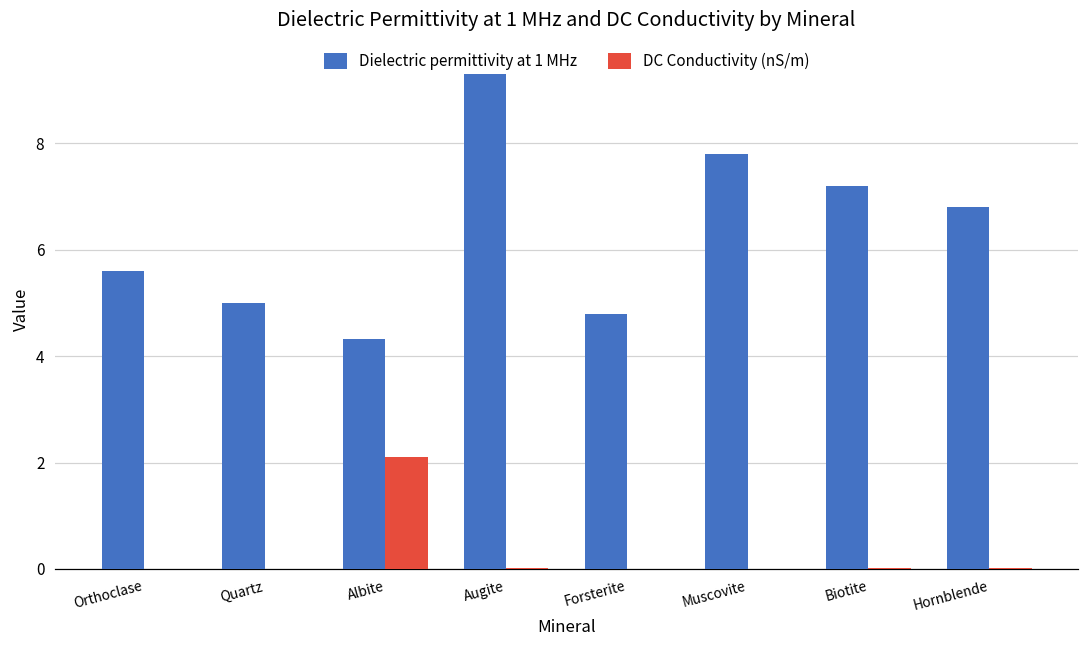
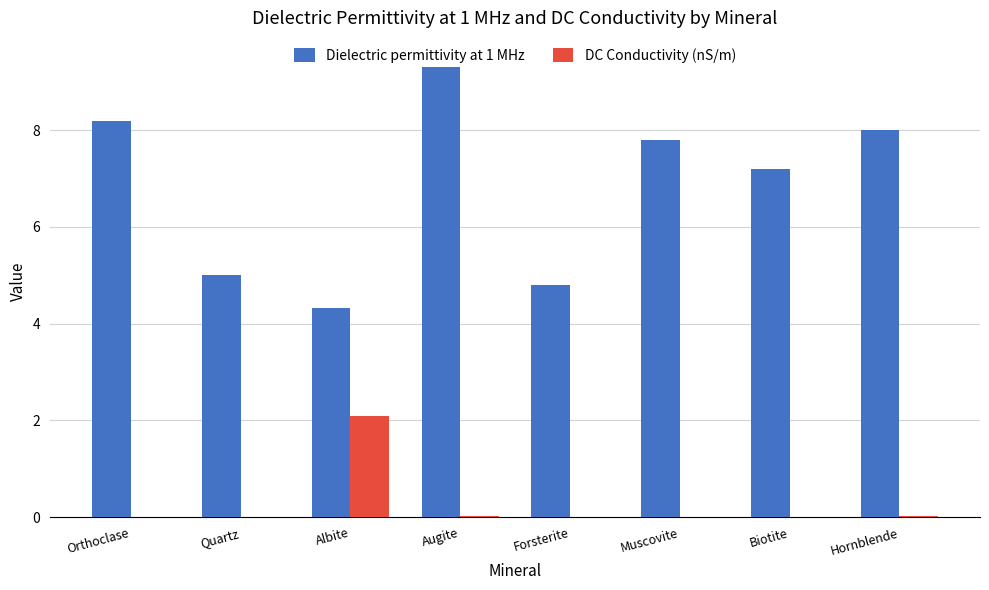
Dielectric permittivity at 1 MHz, Orthoclase: 5.6 -> 8.2
Dielectric permittivity at 1 MHz, Hornblende: 6.8 -> 8.0
